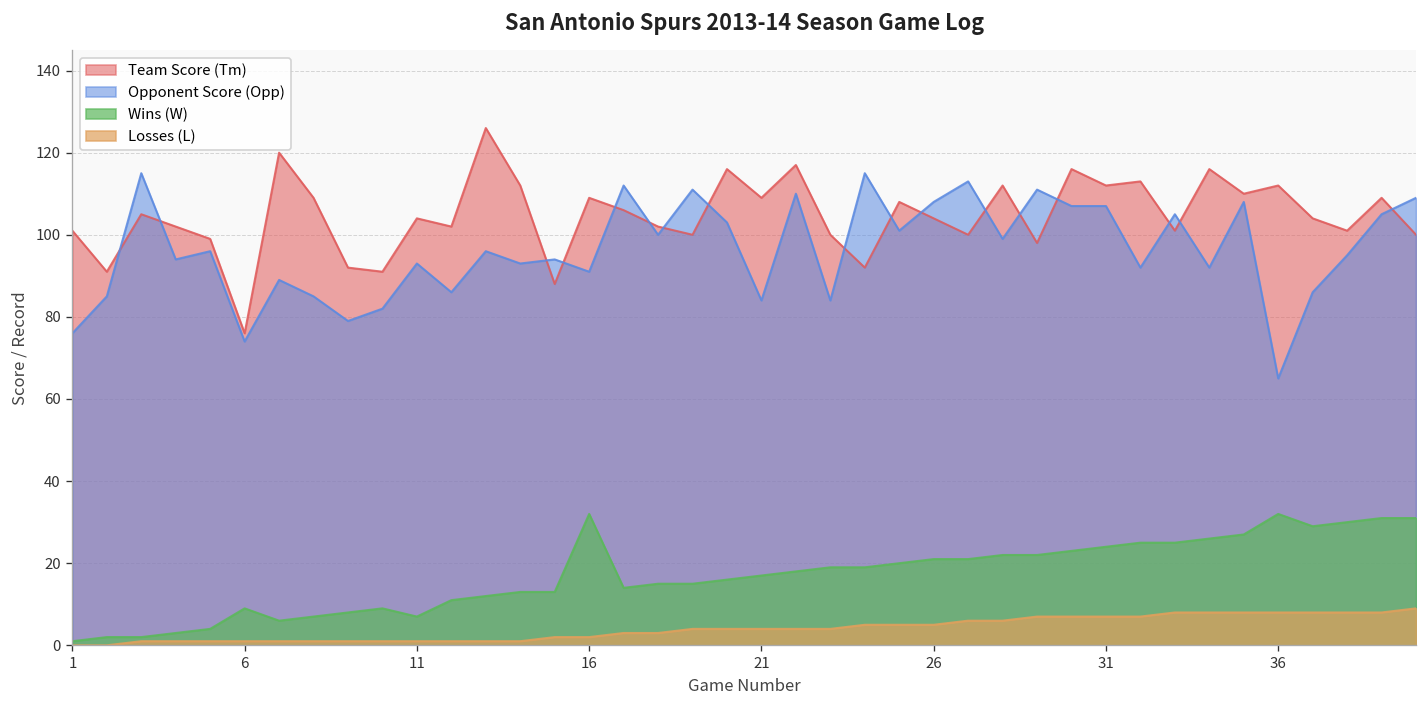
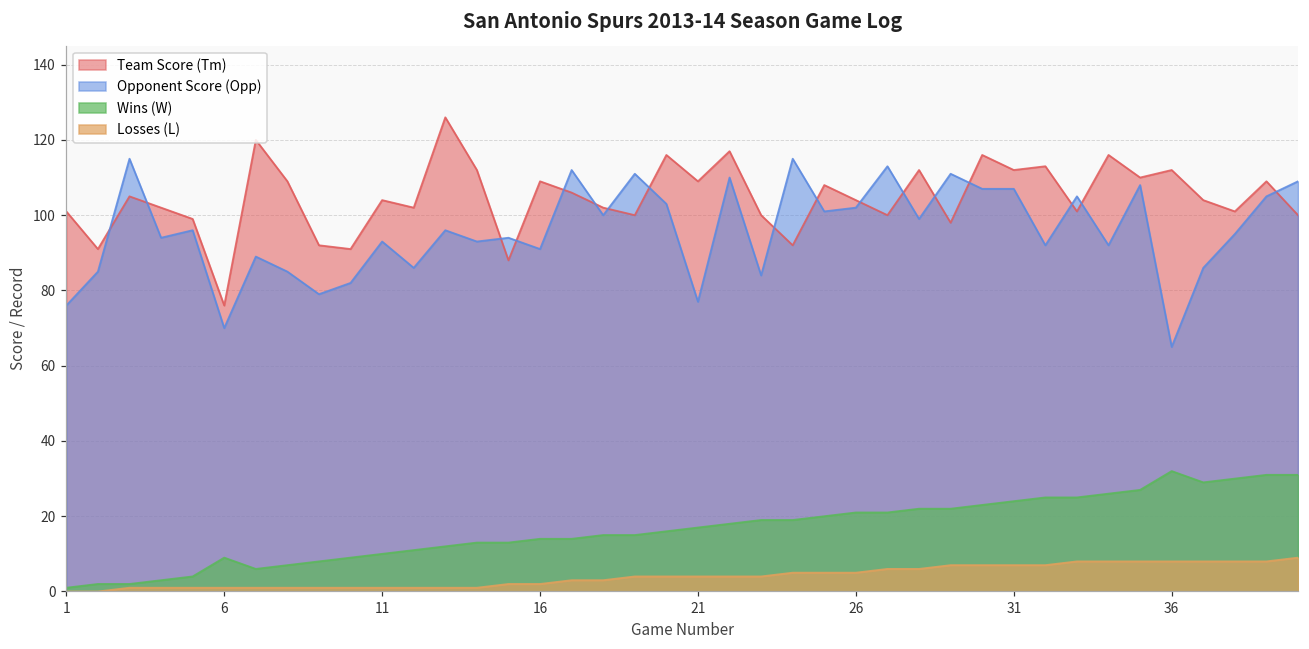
Opponent Score (Opp), 6: 74 -> 70
Wins (W), 11: 7 -> 10
Wins (W), 16: 32 -> 14
Opponent Score (Opp), 21: 84 -> 77
Opponent Score (Opp), 26: 108 -> 102
